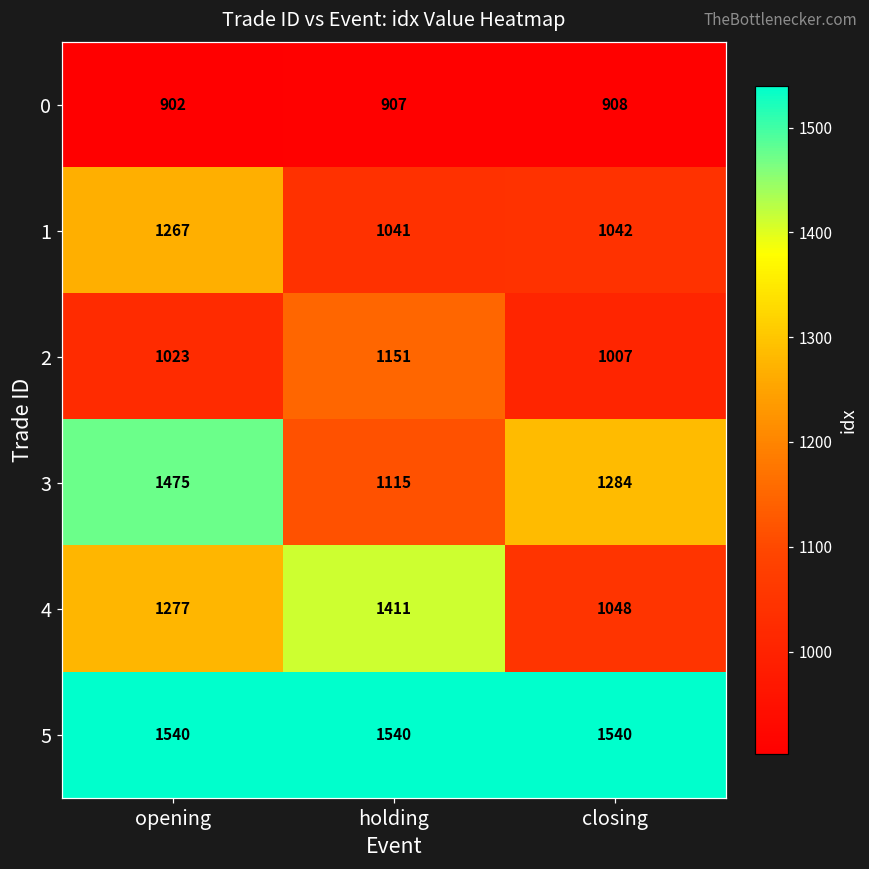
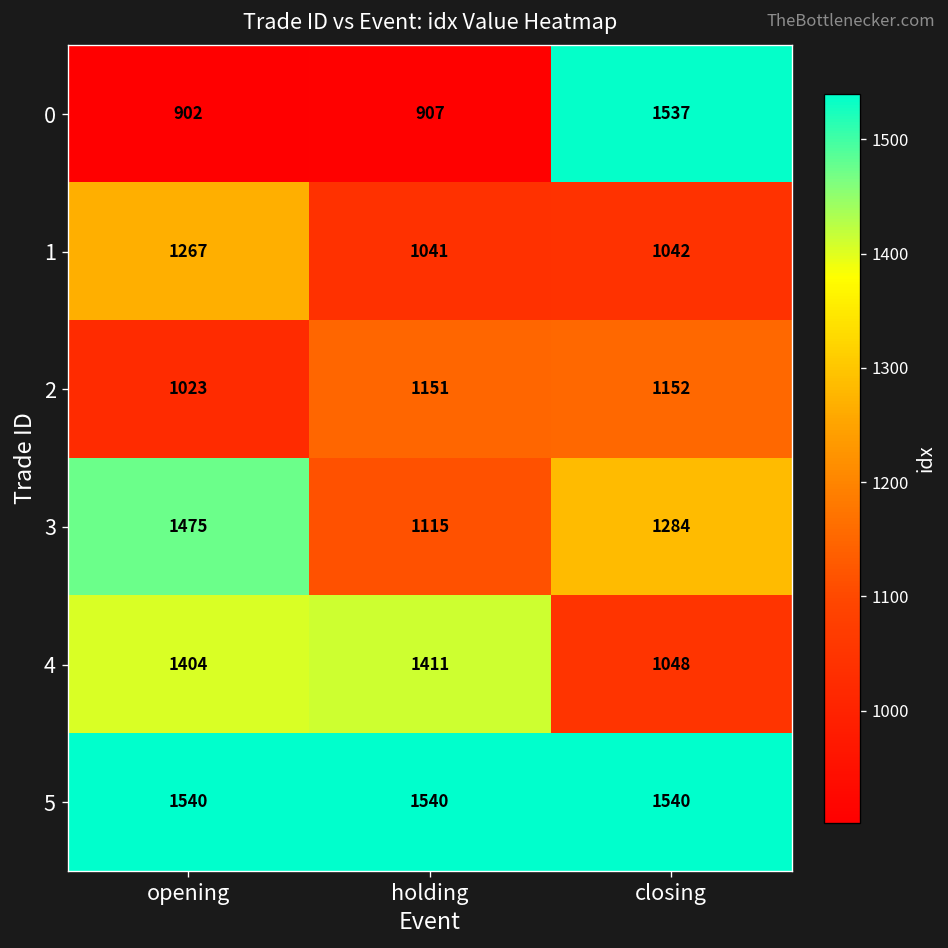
0, closing: 908 -> 1537
2, closing: 1007 -> 1152
4, opening: 1277 -> 1404
